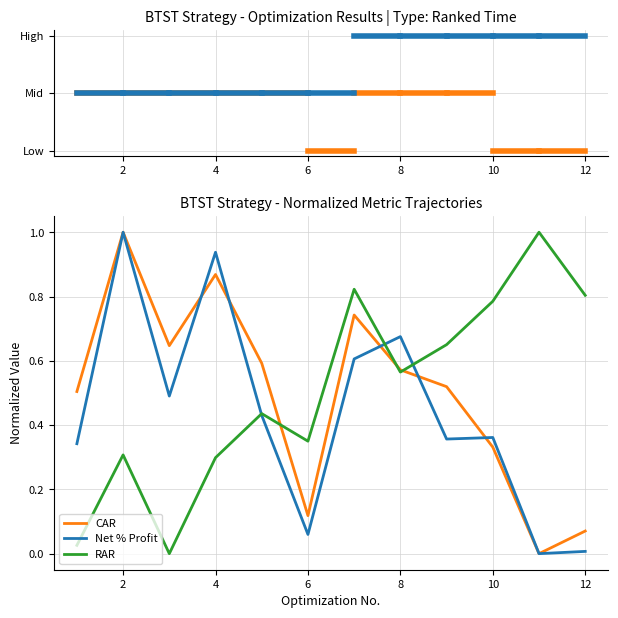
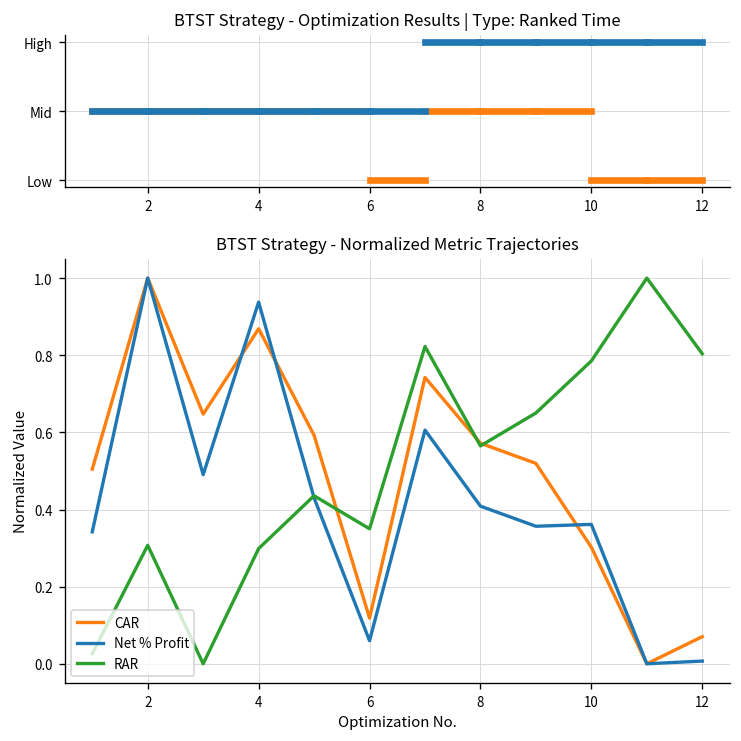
BTST Strategy - Normalized Metric Trajectories, Net % Profit, 8: 0.68 -> 0.41
BTST Strategy - Normalized Metric Trajectories, CAR, 10: 0.33 -> 0.30
